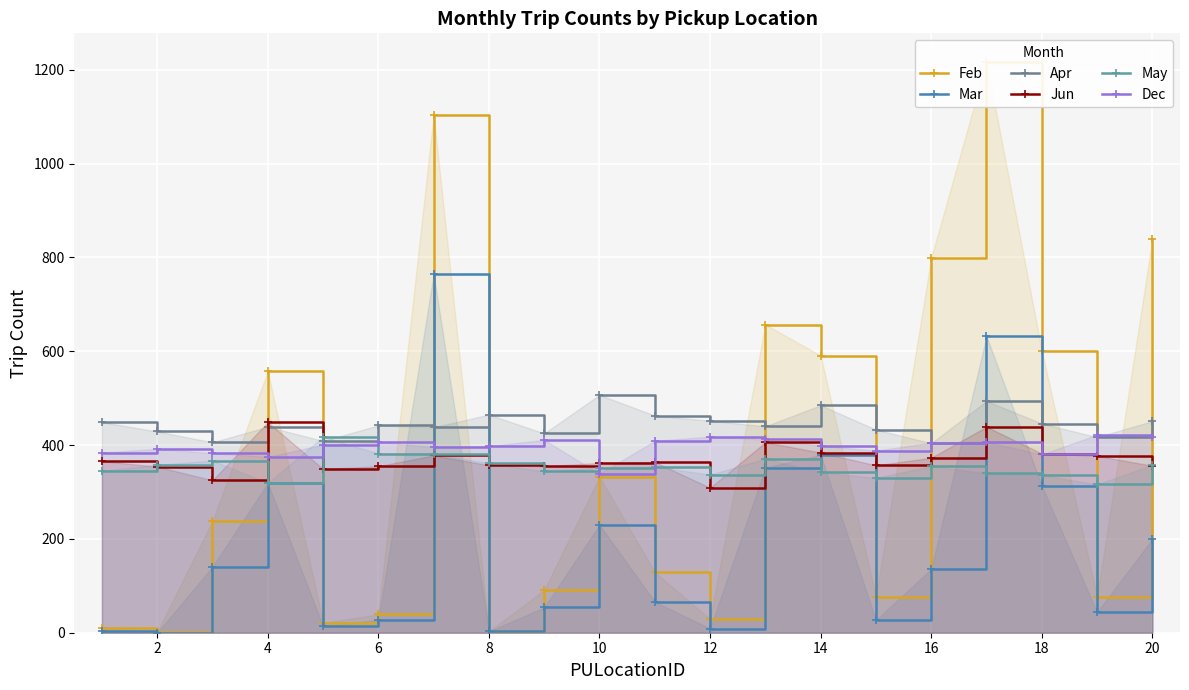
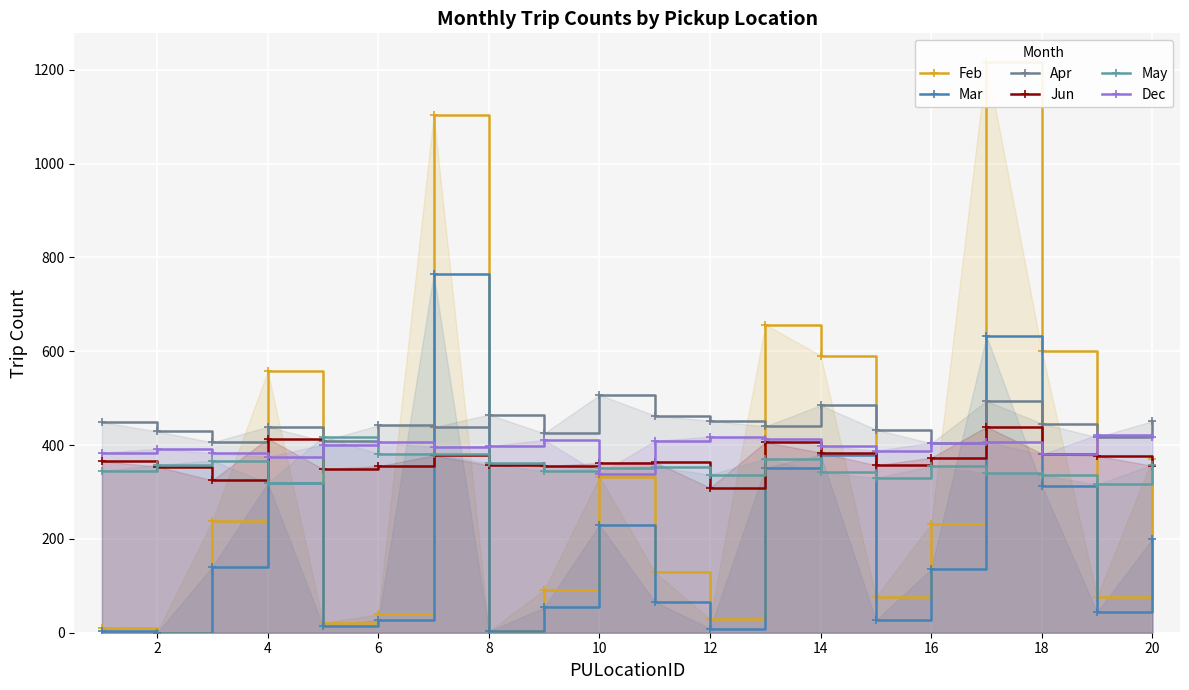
Jun, 4: 450 -> 410
Feb, 16: 800 -> 230
Feb, 20: 840 -> 370
